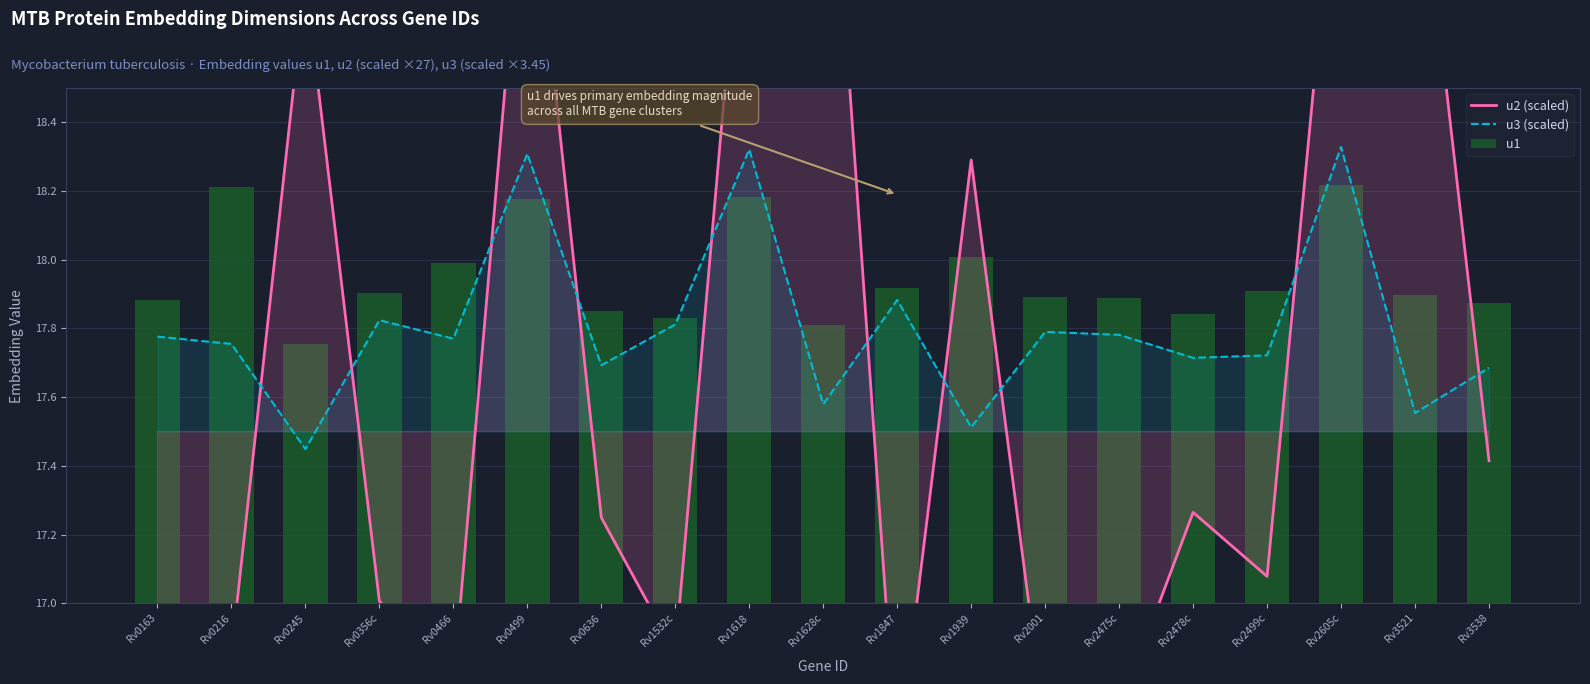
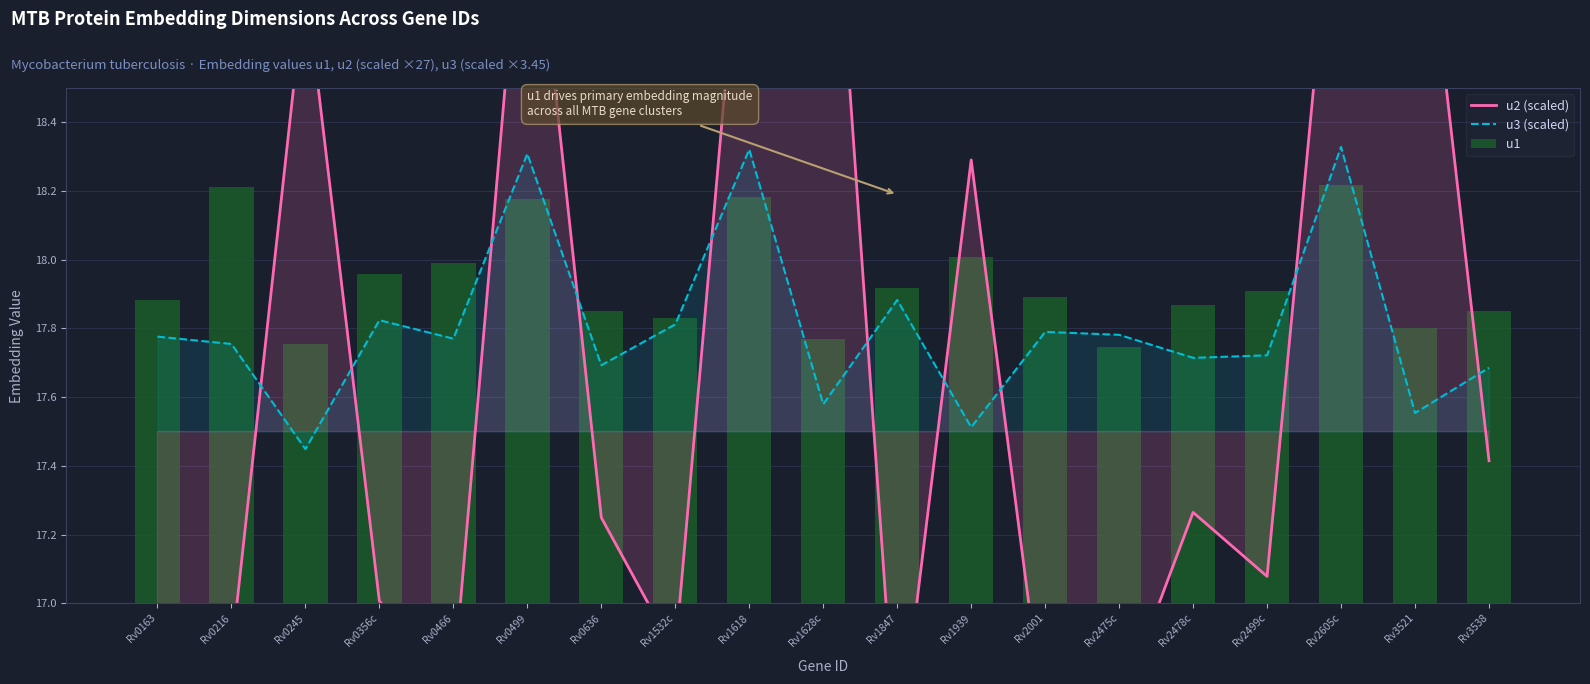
u1, Rv0356c: 17.90 -> 17.96
u1, Rv1628c: 17.81 -> 17.77
u1, Rv2475c: 17.89 -> 17.75
u1, Rv2478c: 17.84 -> 17.87
u1, Rv3521: 17.90 -> 17.80
u1, Rv3538: 17.88 -> 17.85
